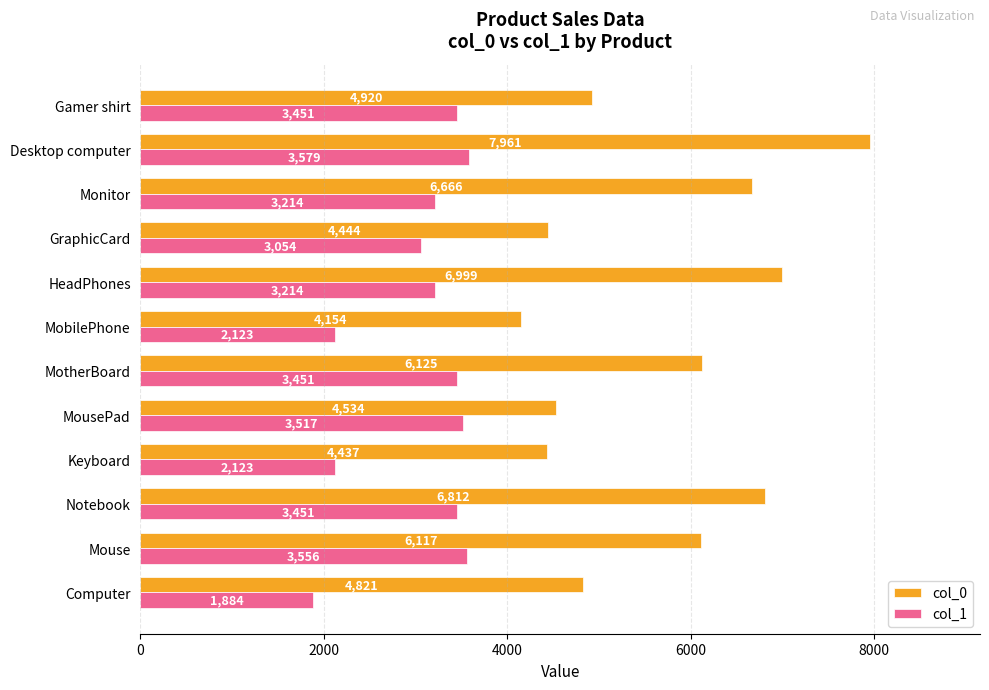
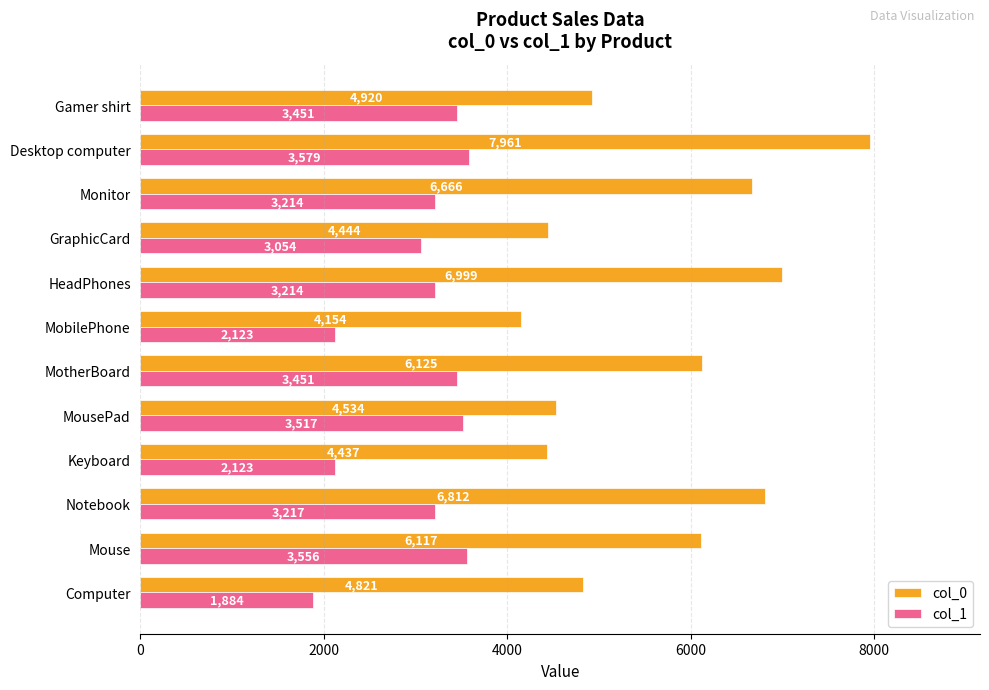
col_1, Notebook: 3,451 -> 3,217
